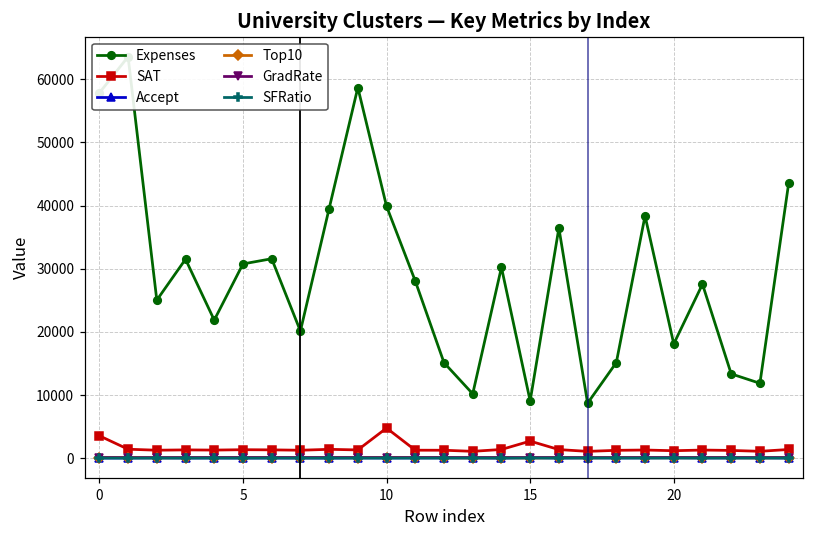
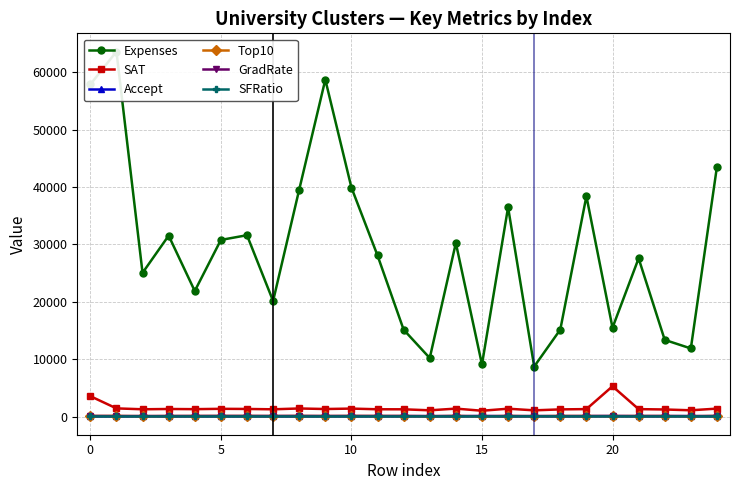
SAT, 10: 5000 -> 1000
SAT, 15: 3000 -> 1000
Expenses, 20: 18000 -> 15000
SAT, 20: 1000 -> 5000
